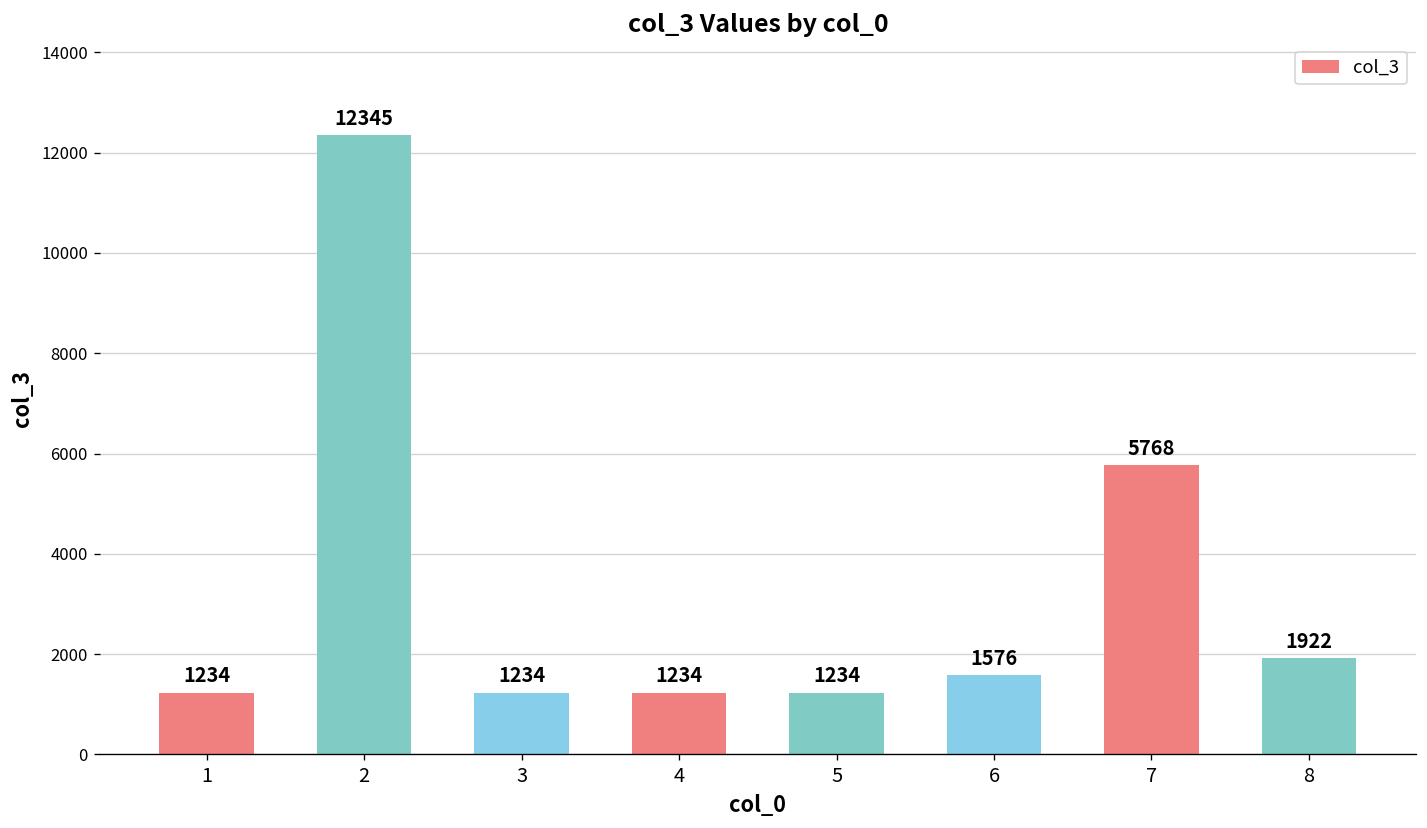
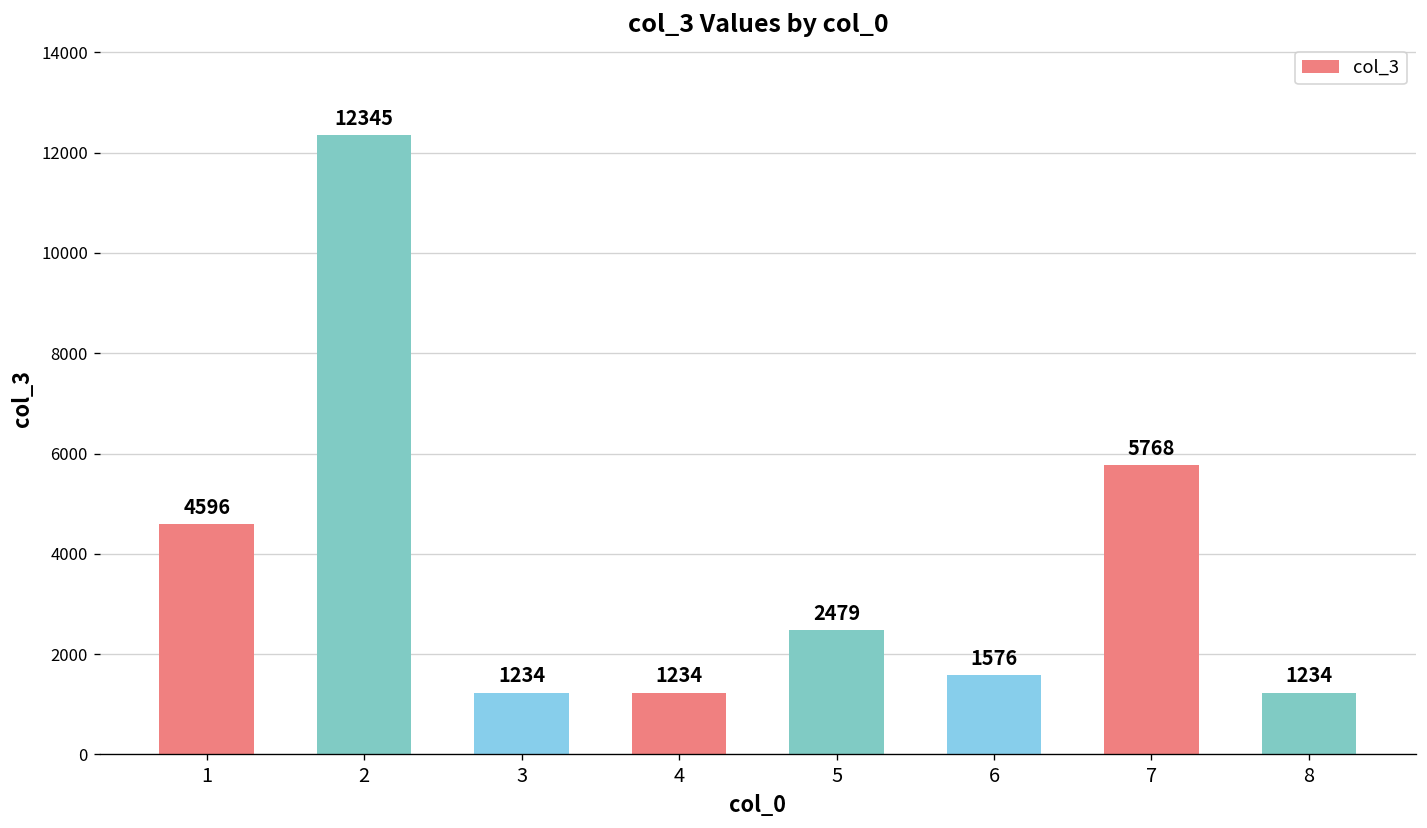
1: 1234 -> 4596
5: 1234 -> 2479
8: 1922 -> 1234
